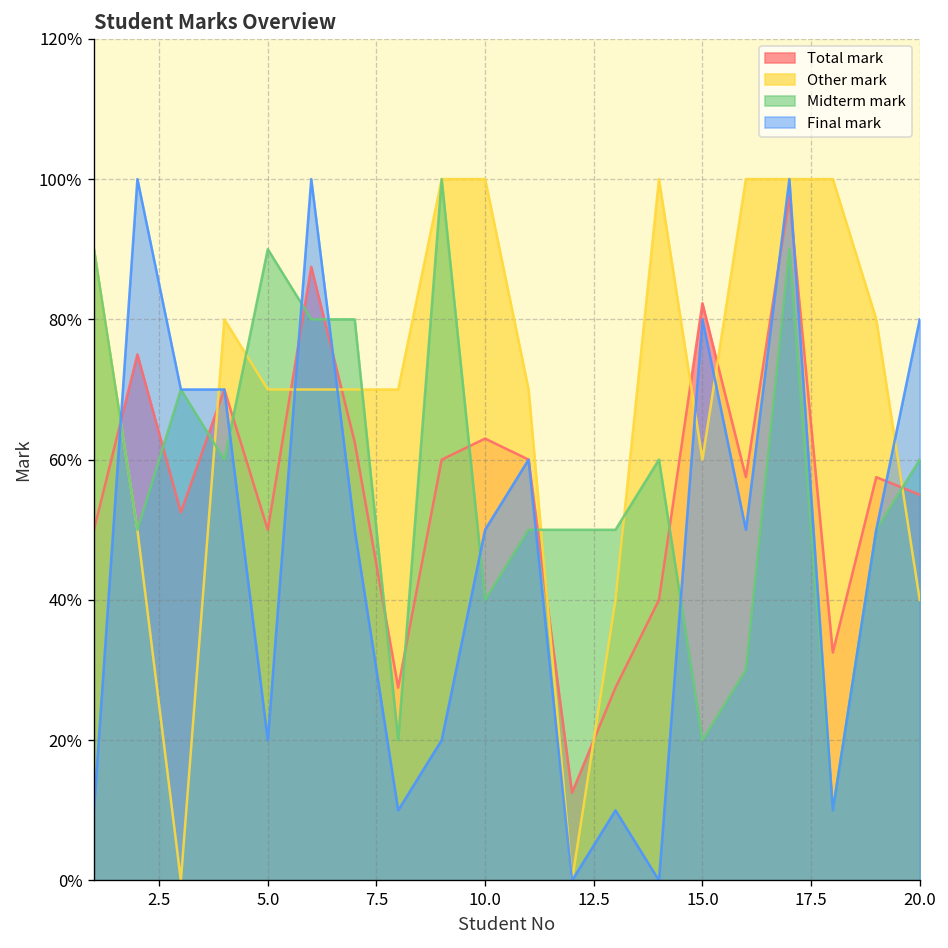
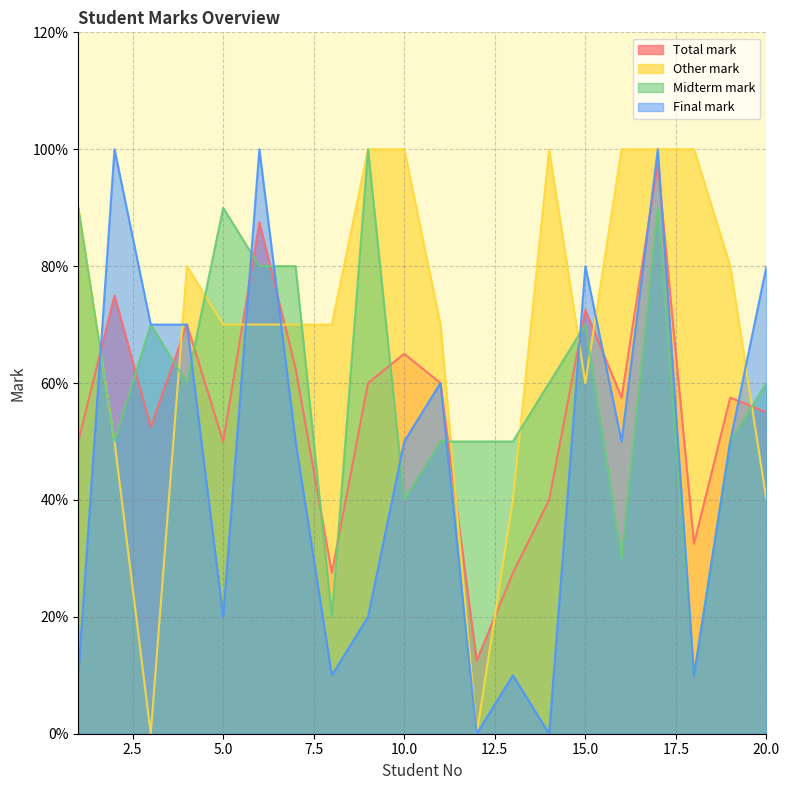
Total mark, 10.0: 63% -> 65%
Total mark, 15.0: 82% -> 73%
Midterm mark, 15.0: 20% -> 70%
